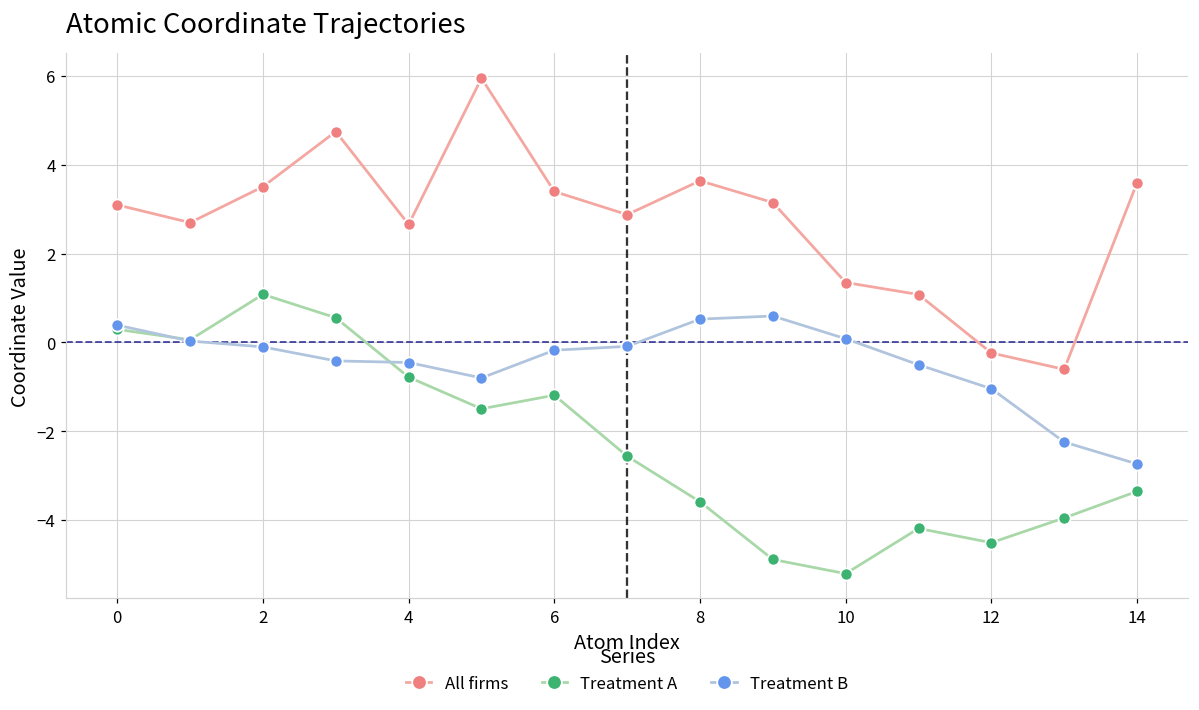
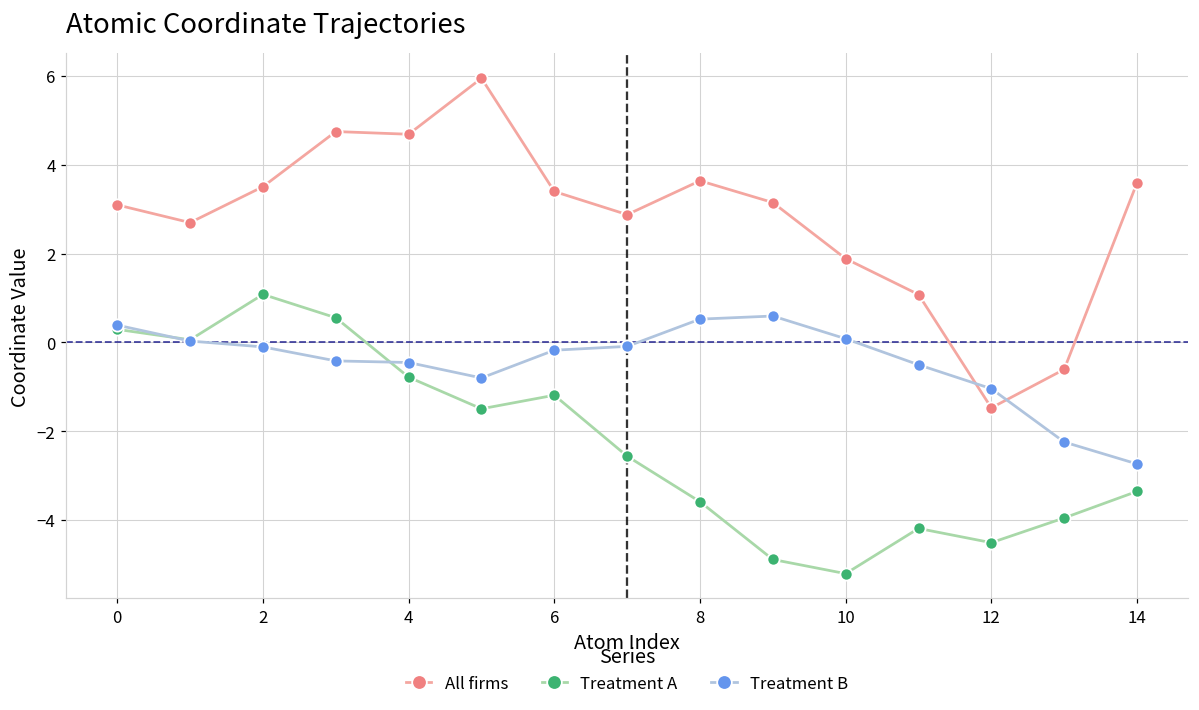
All firms, 4: 2.7 -> 4.7
All firms, 10: 1.3 -> 1.9
All firms, 12: -0.2 -> -1.5
